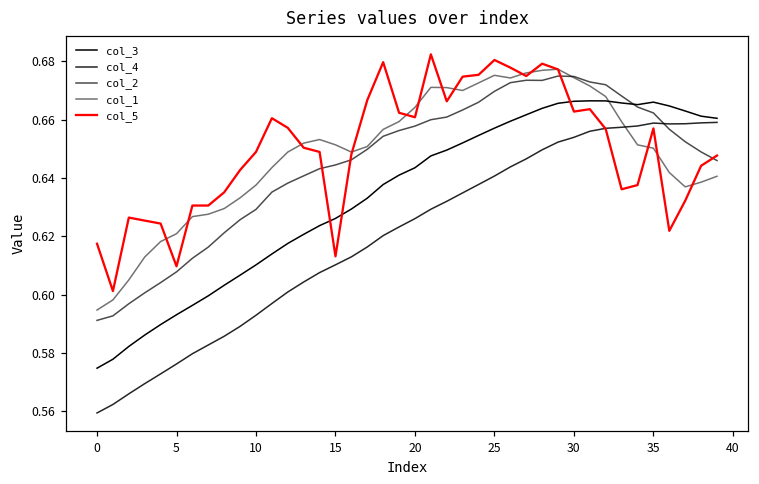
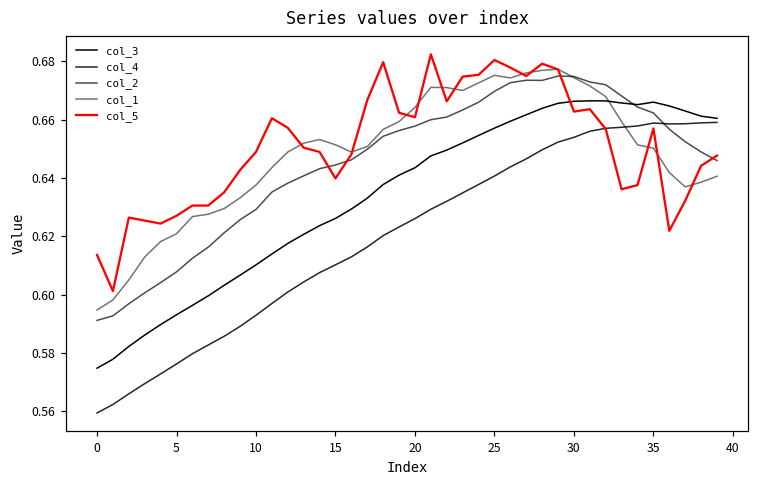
col_5, 0: 0.617 -> 0.614
col_5, 5: 0.610 -> 0.627
col_5, 15: 0.613 -> 0.640
